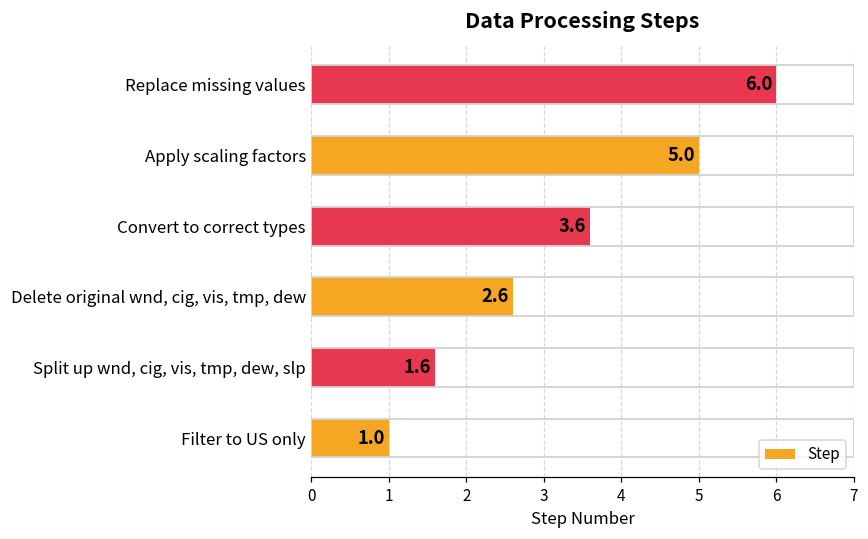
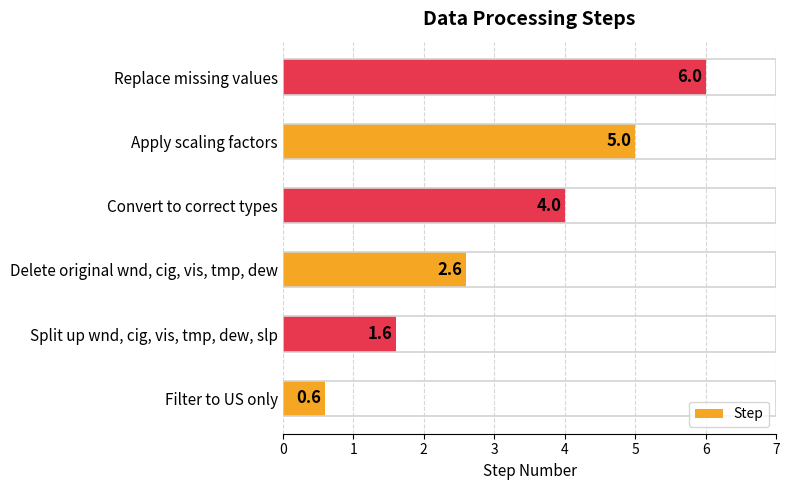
Convert to correct types: 3.6 -> 4.0
Filter to US only: 1.0 -> 0.6
